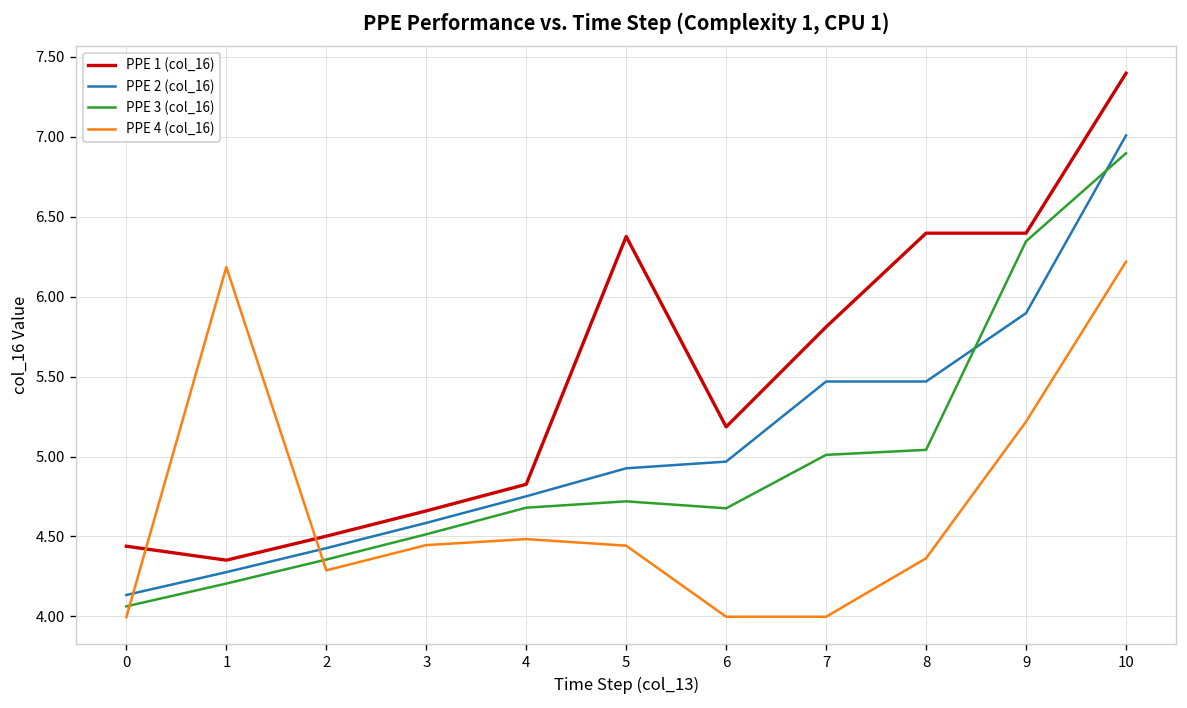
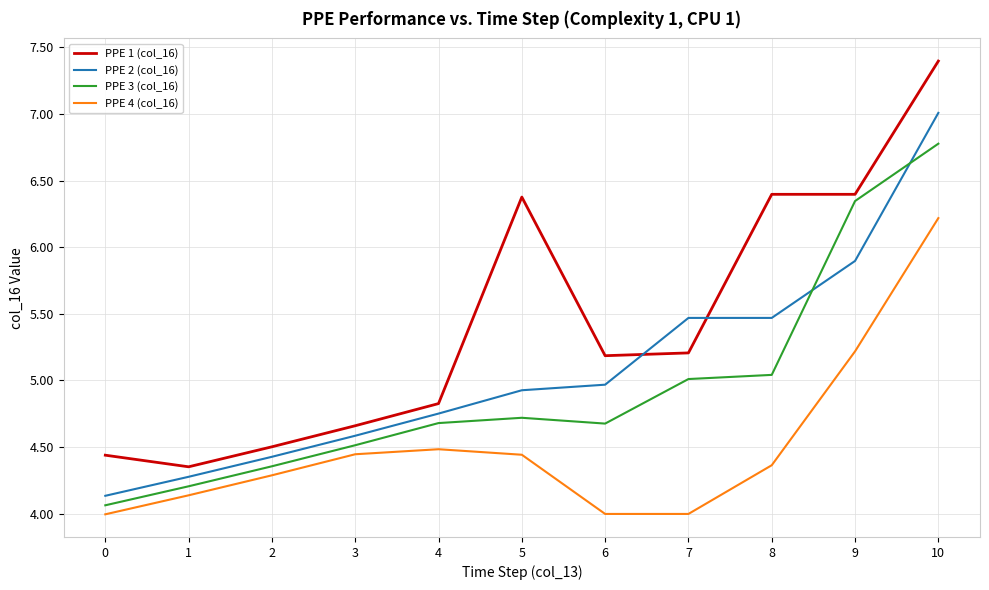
PPE 4 (col_16), 1: 6.18 -> 4.14
PPE 1 (col_16), 7: 5.81 -> 5.21
PPE 3 (col_16), 10: 6.90 -> 6.78
